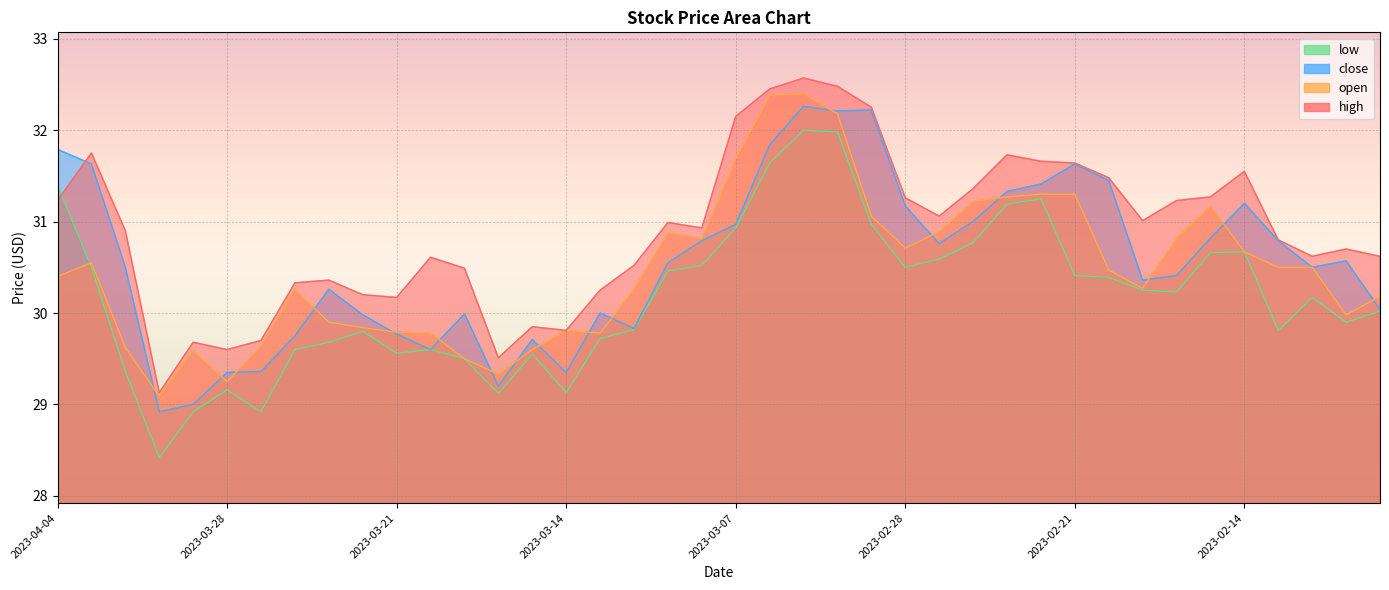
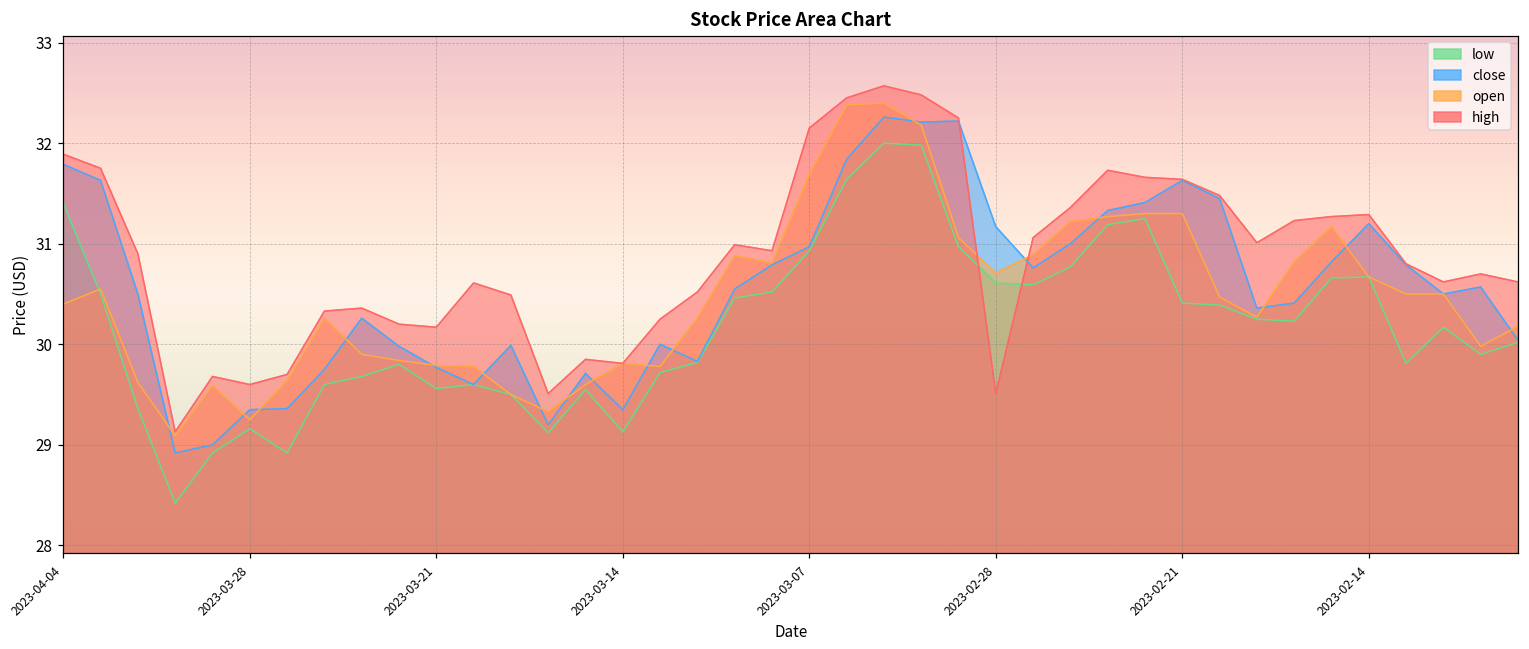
high, 2023-04-04: 31.2 -> 31.9
low, 2023-02-28: 30.5 -> 30.6
high, 2023-02-28: 31.3 -> 29.5
high, 2023-02-14: 31.6 -> 31.3
